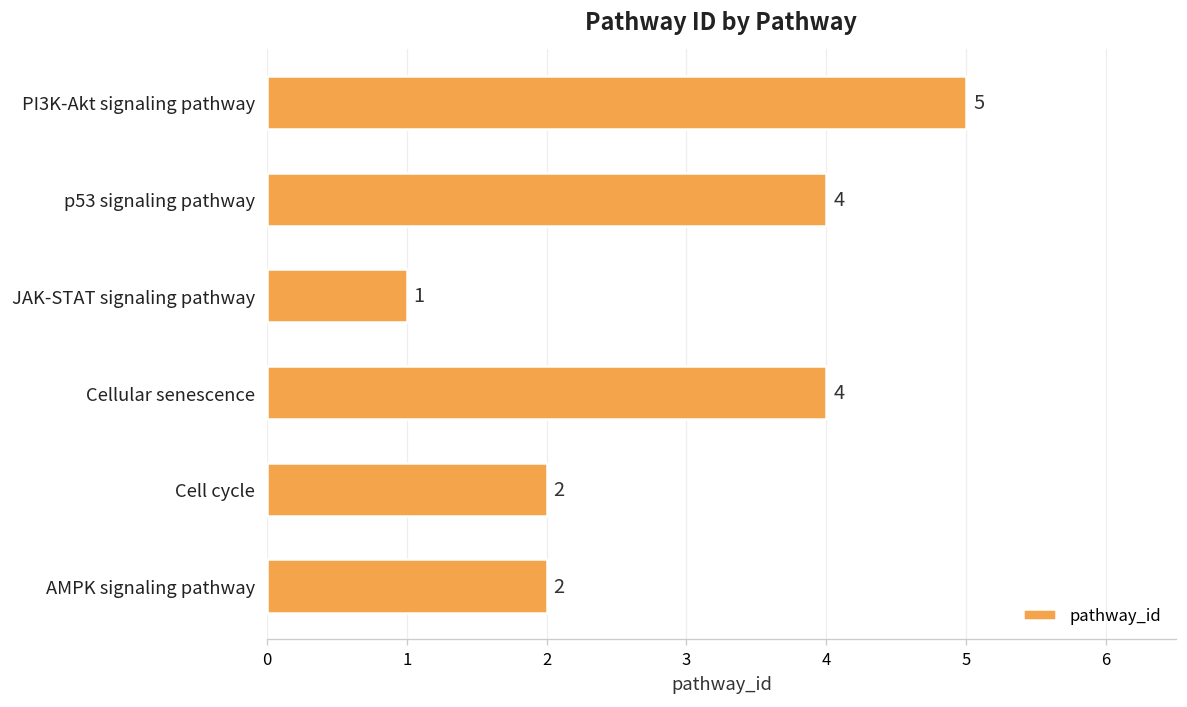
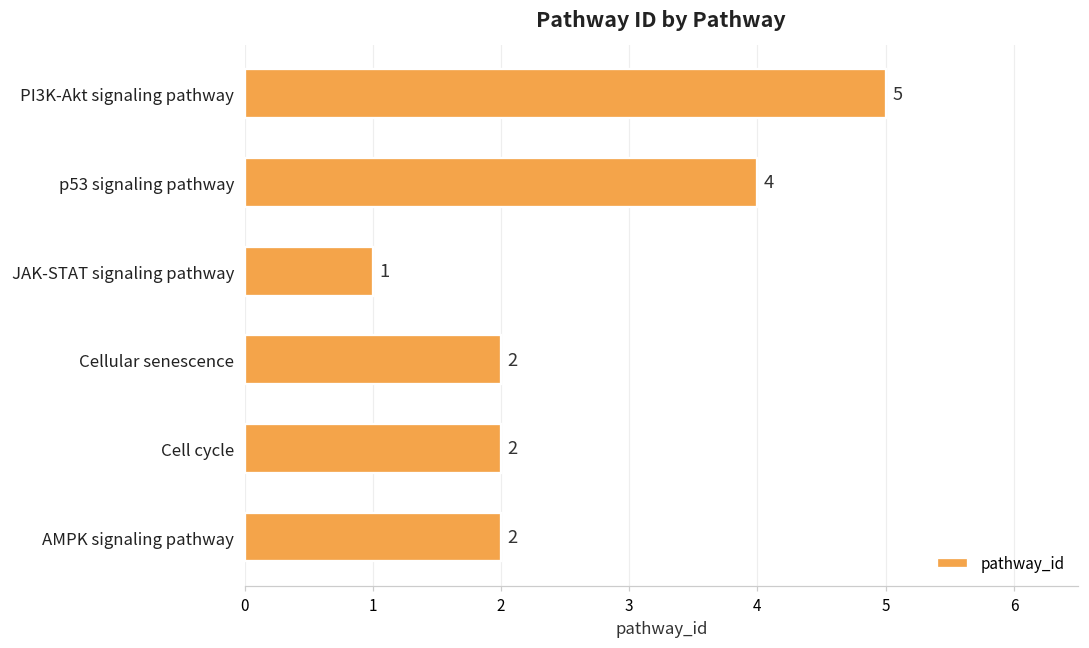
Cellular senescence: 4 -> 2
